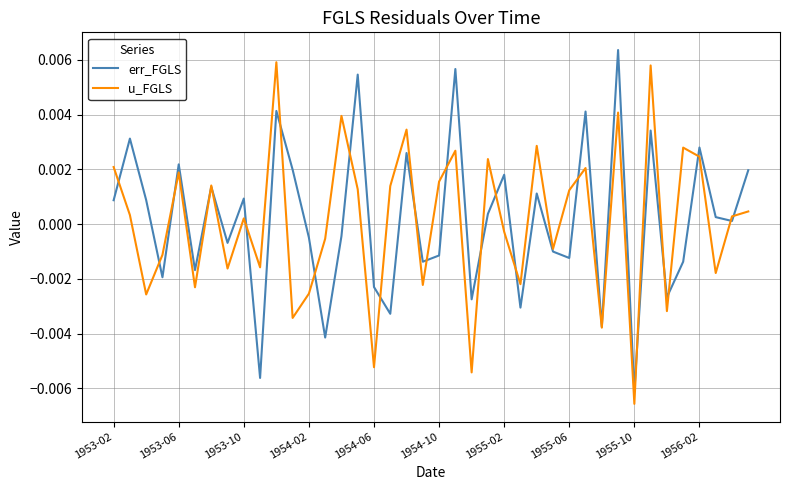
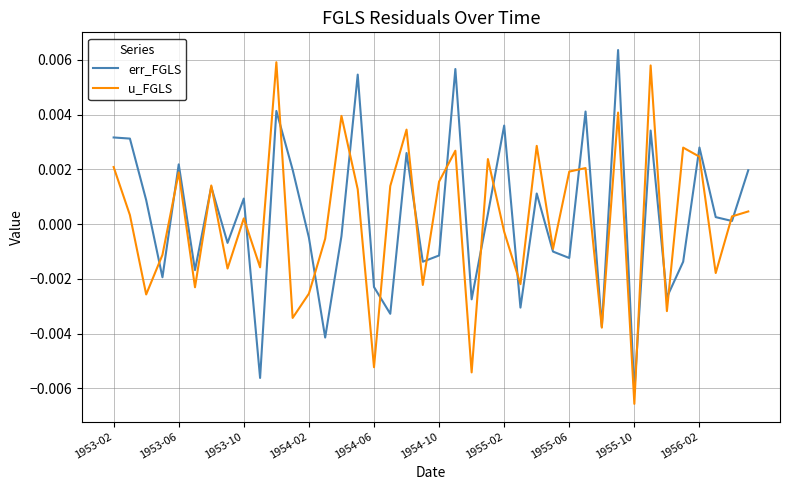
err_FGLS, 1953-02: 0.0009 -> 0.0032
err_FGLS, 1955-02: 0.0018 -> 0.0036
u_FGLS, 1955-06: 0.0012 -> 0.0019
